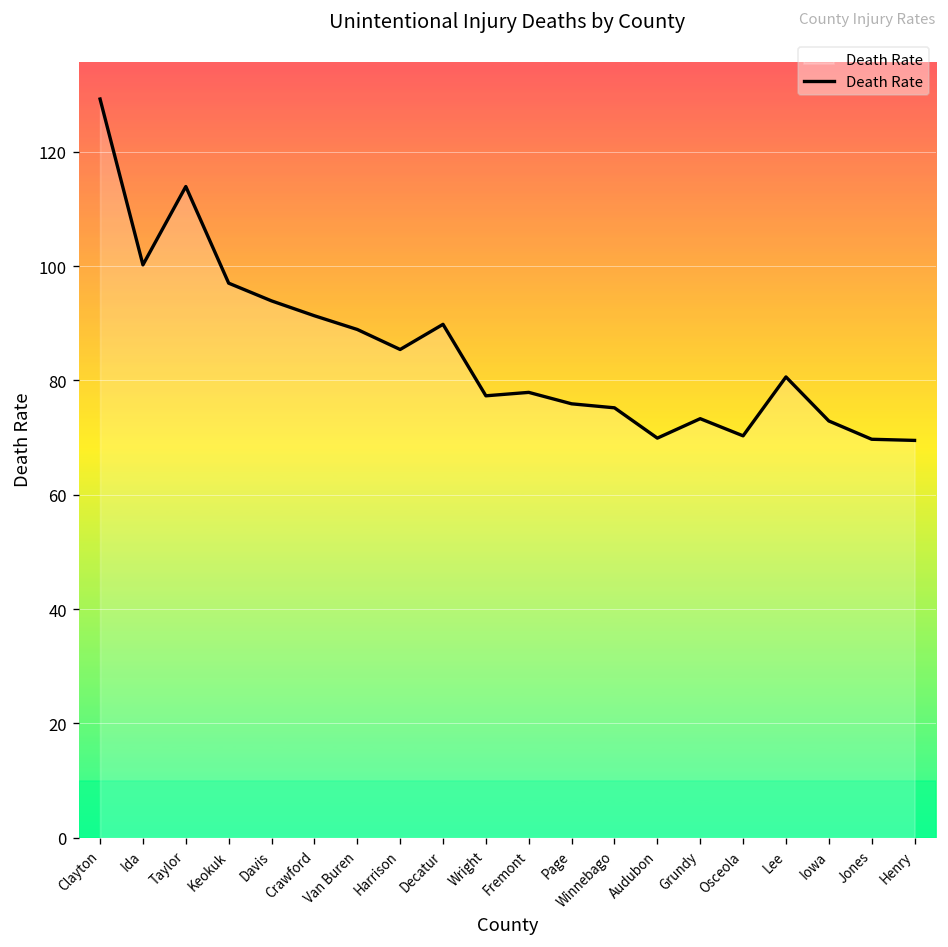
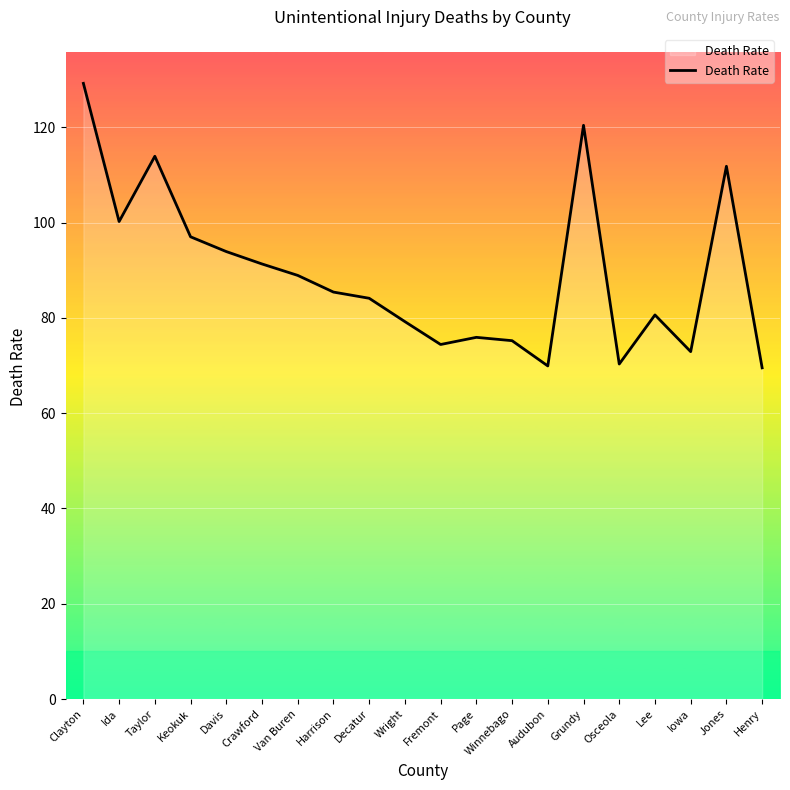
Decatur: 90 -> 84
Wright: 77 -> 79
Fremont: 78 -> 74
Grundy: 73 -> 120
Jones: 70 -> 112
